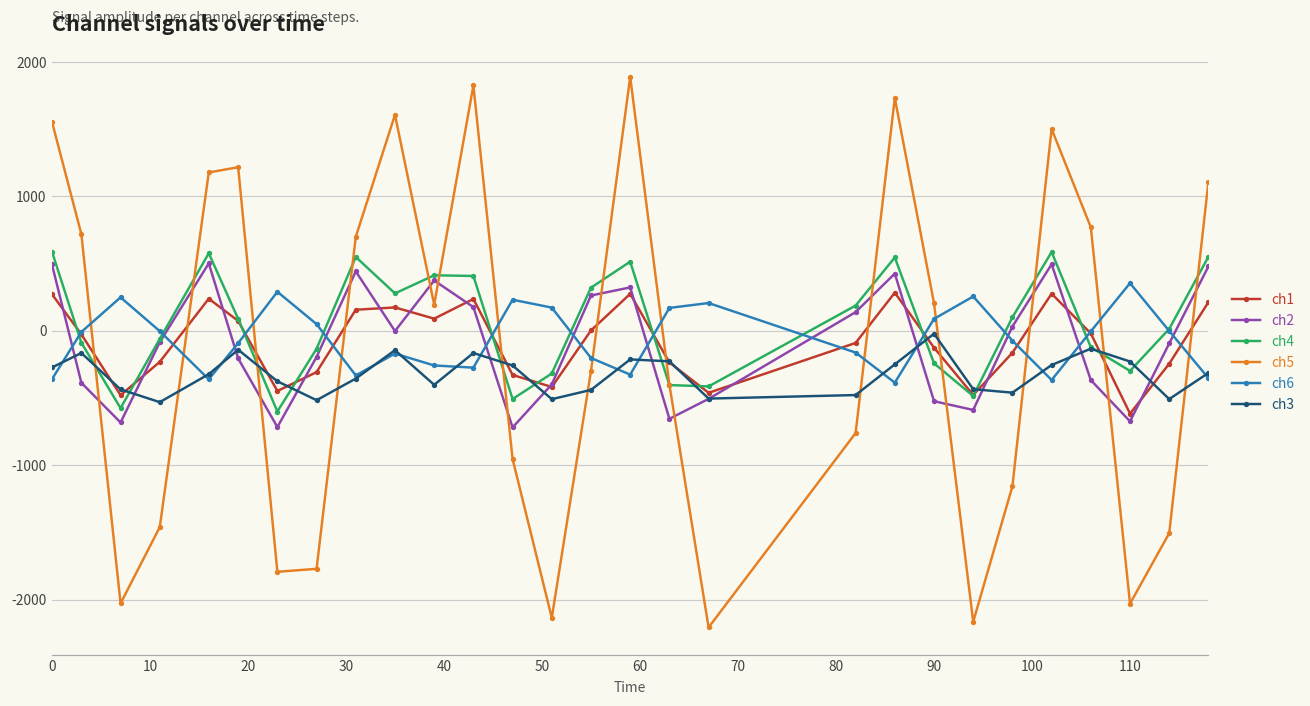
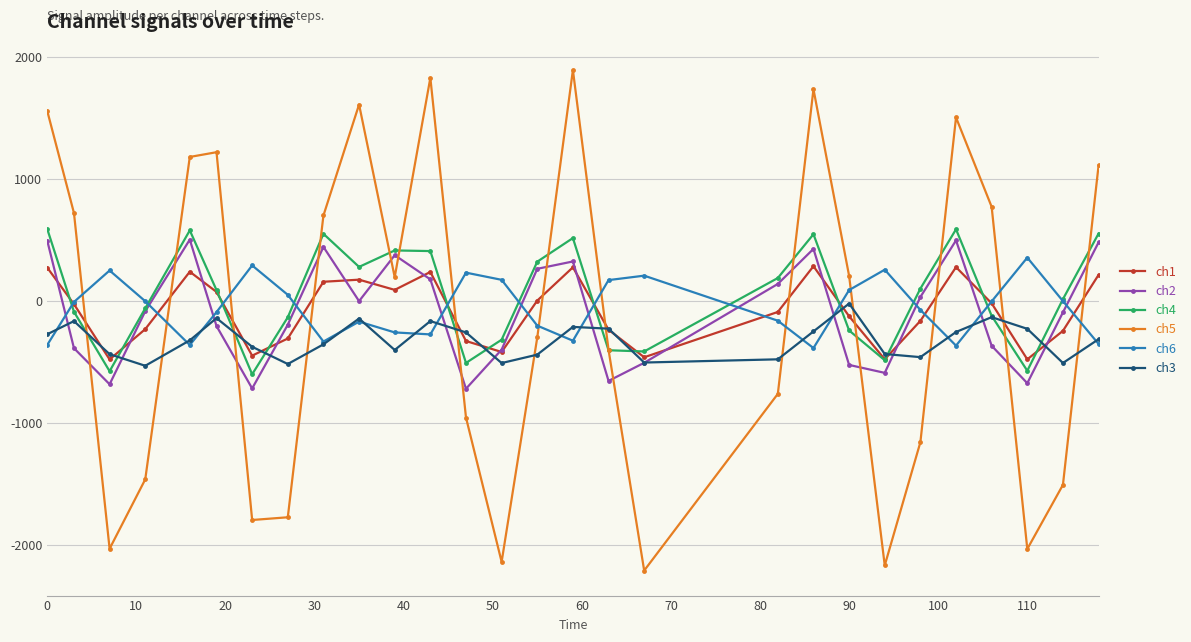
ch1, 110: -620 -> -480
ch4, 110: -300 -> -570
